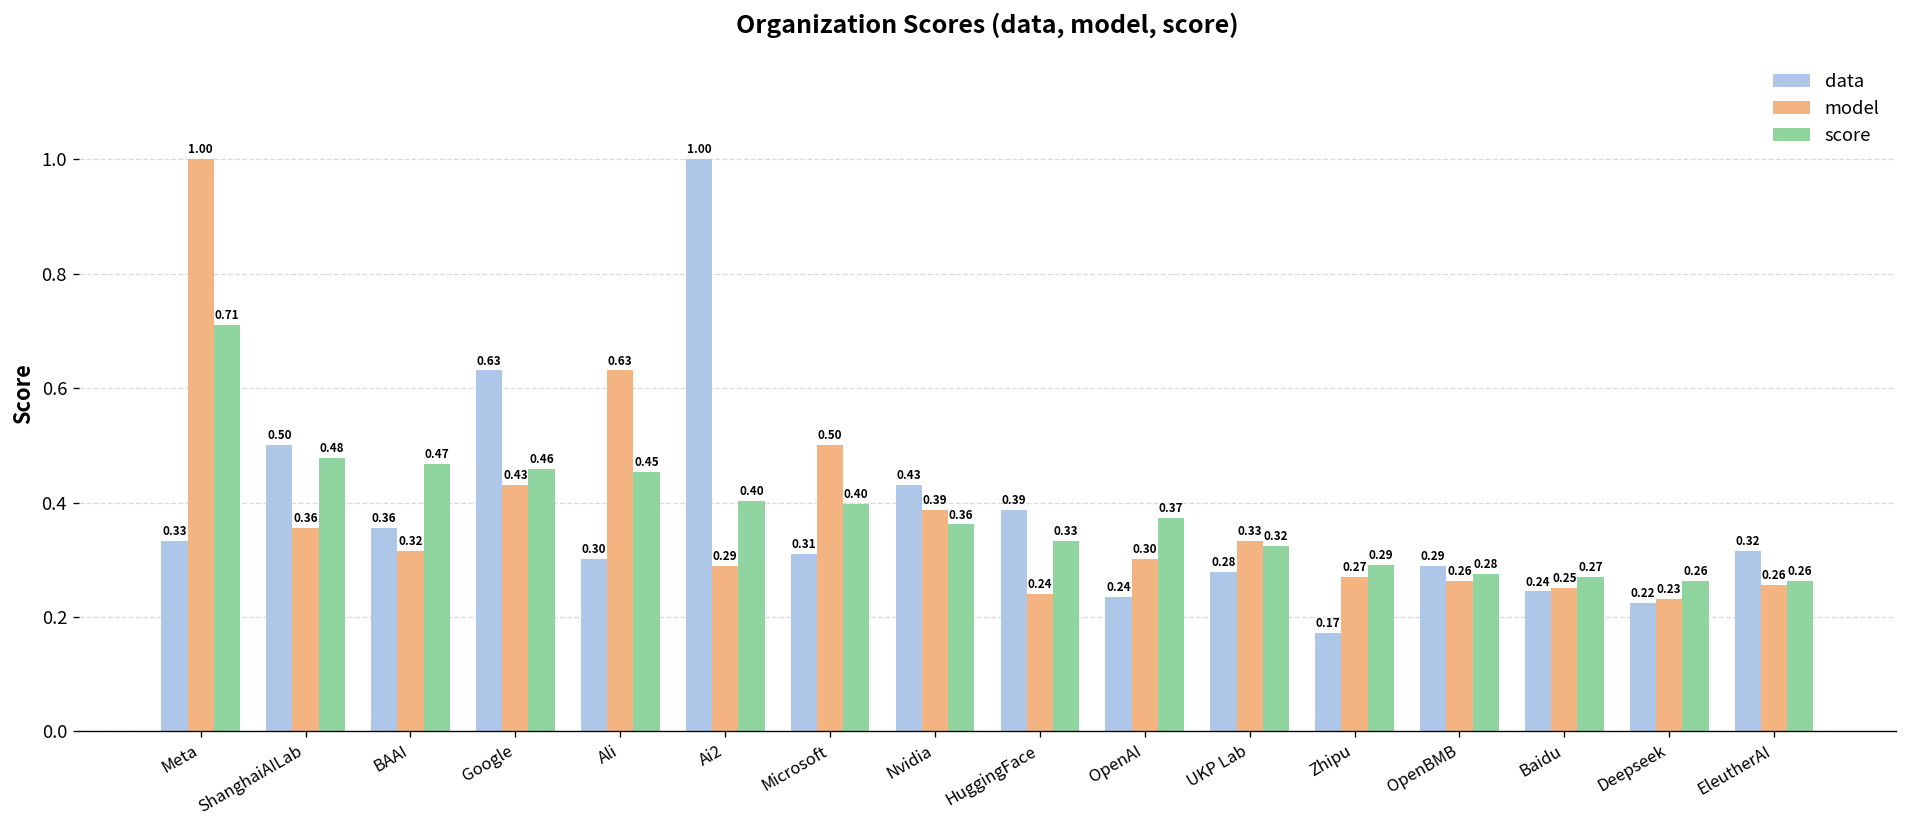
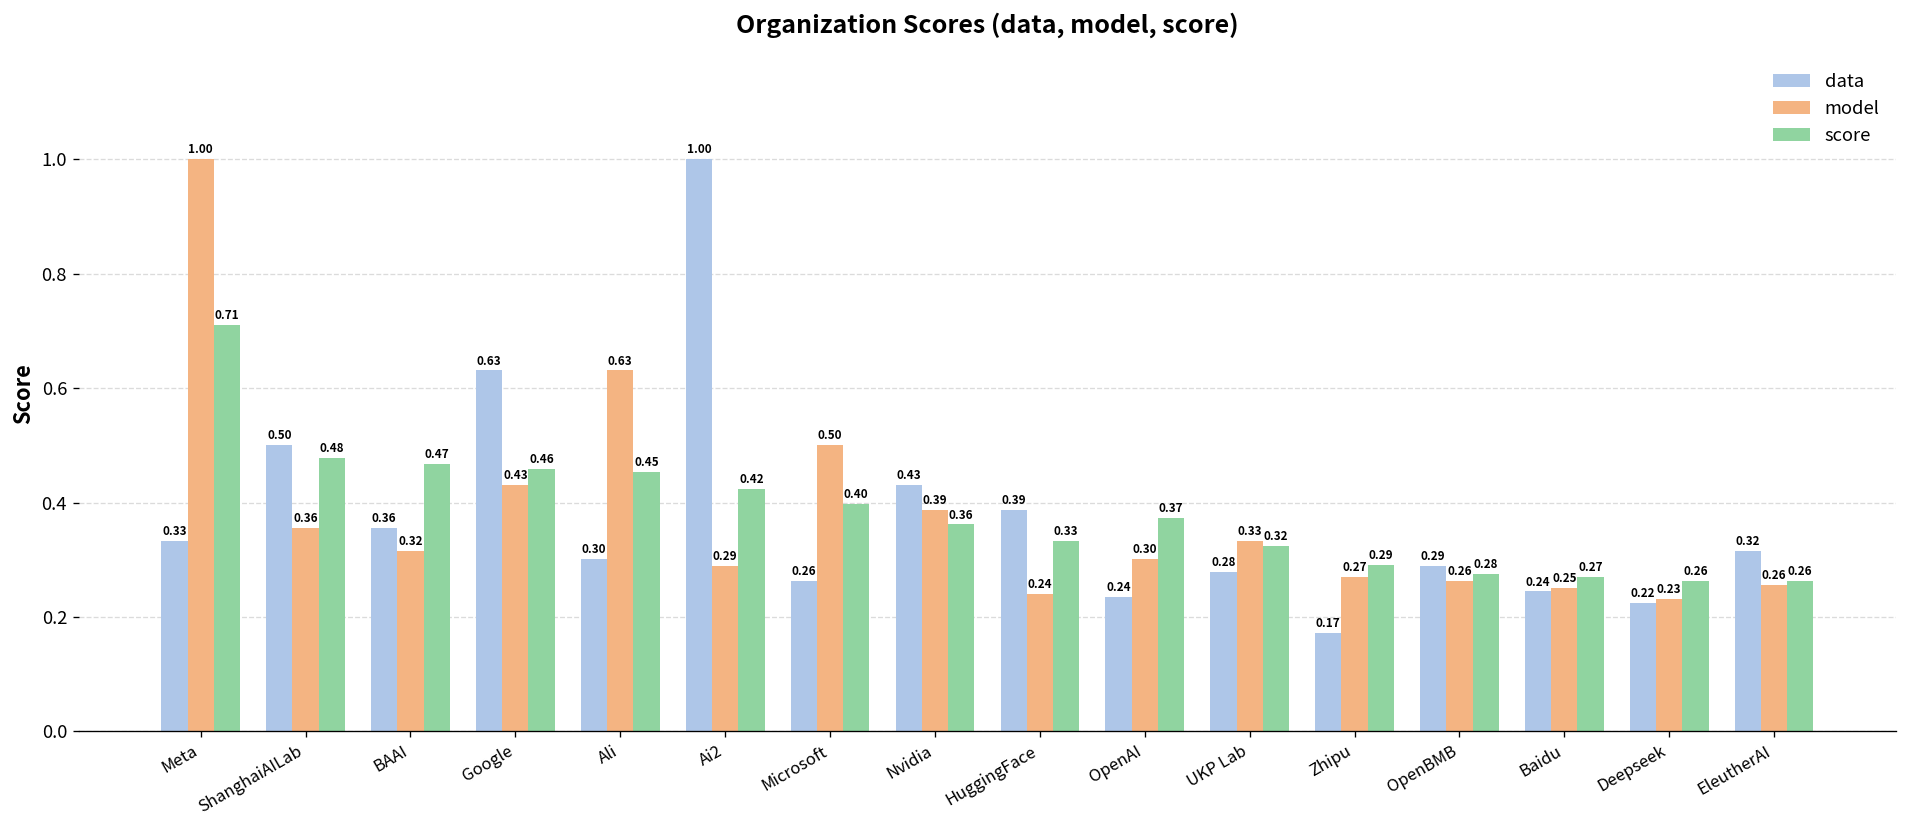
score, Ai2: 0.40 -> 0.42
data, Microsoft: 0.31 -> 0.26
